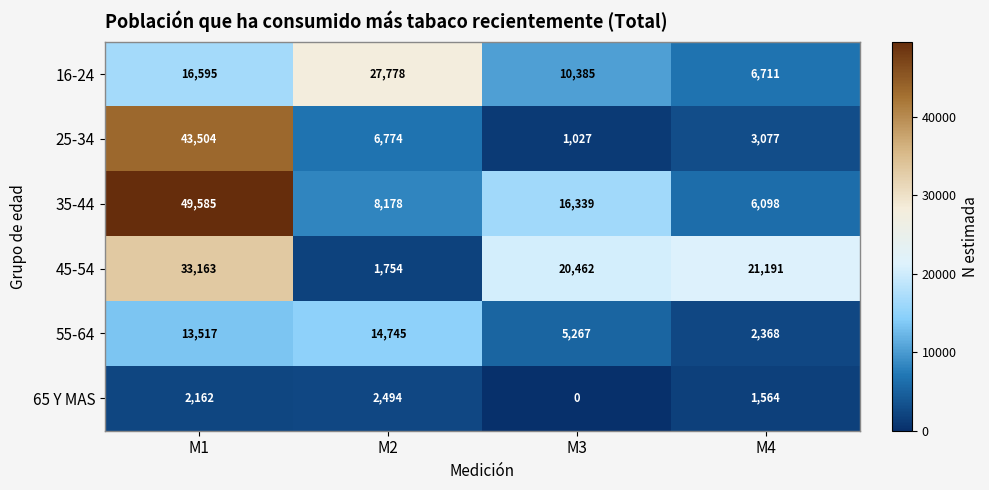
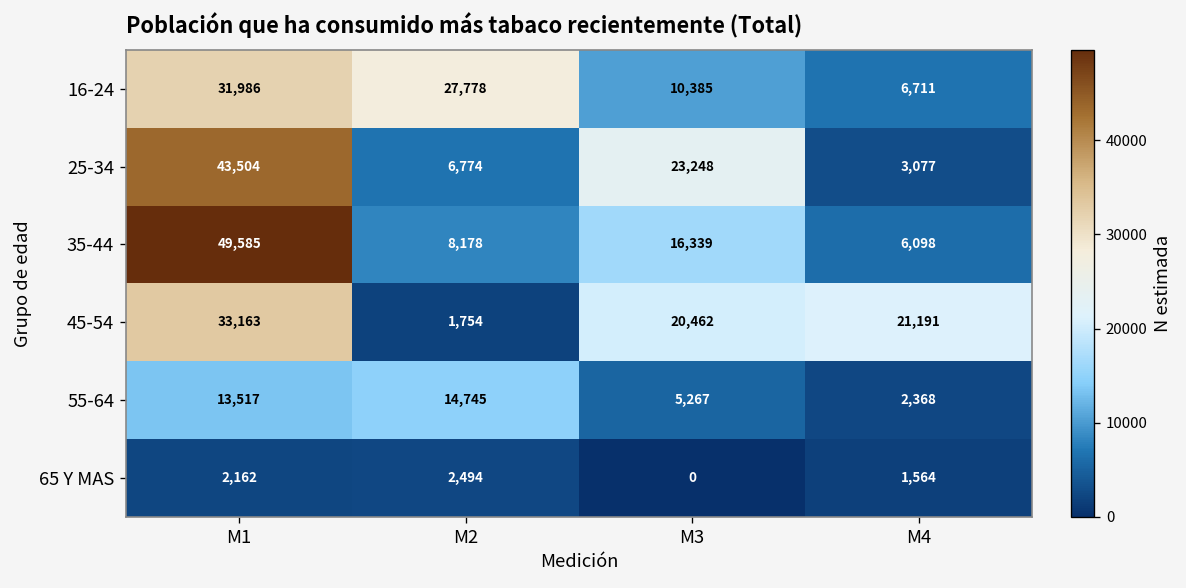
16-24, M1: 16,595 -> 31,986
25-34, M3: 1,027 -> 23,248
